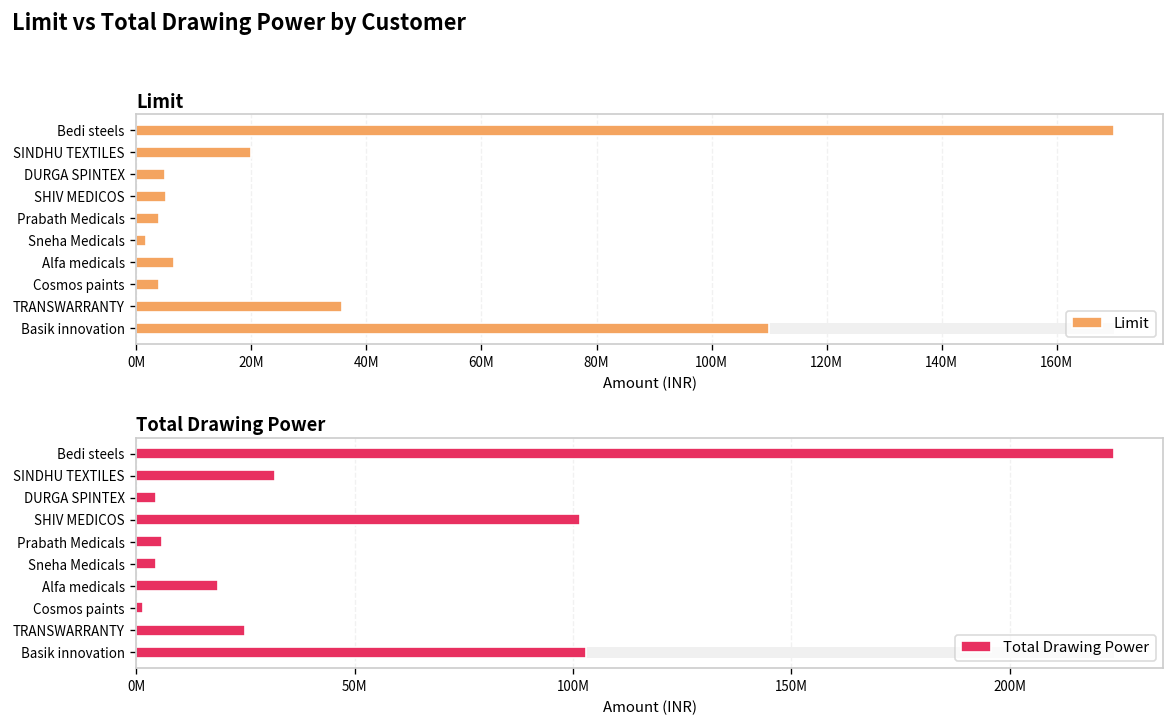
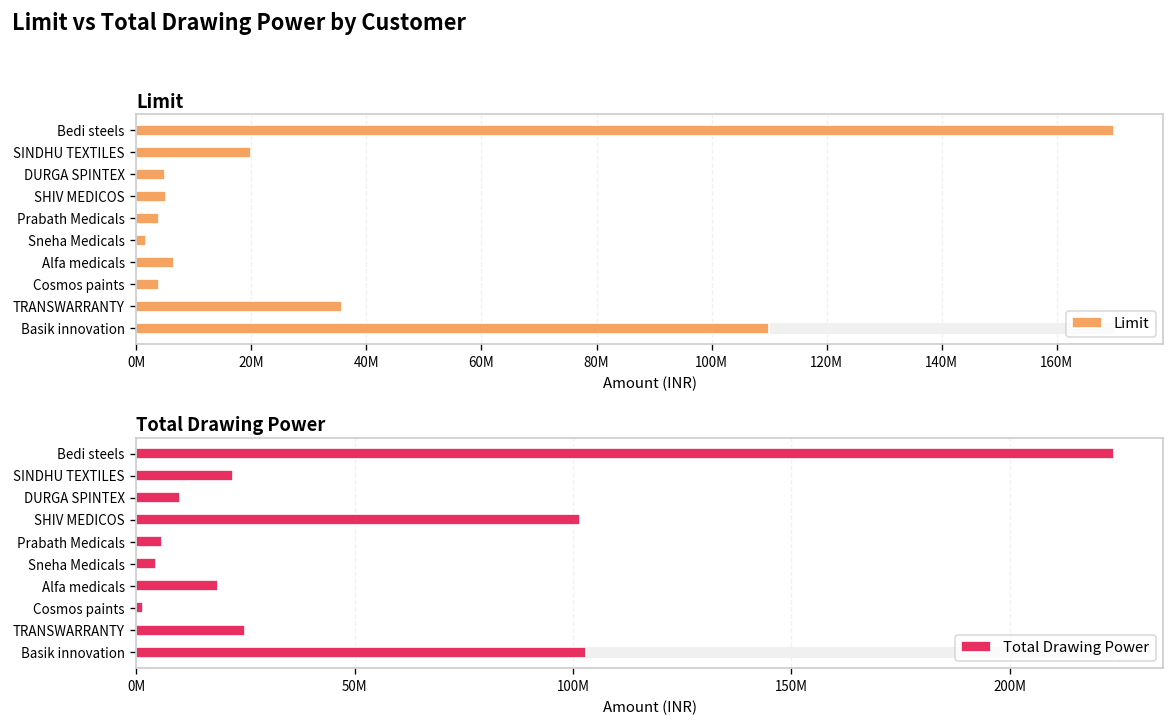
Total Drawing Power, Total Drawing Power, SINDHU TEXTILES: 32000000 -> 22000000
Total Drawing Power, Total Drawing Power, DURGA SPINTEX: 5000000 -> 10000000
